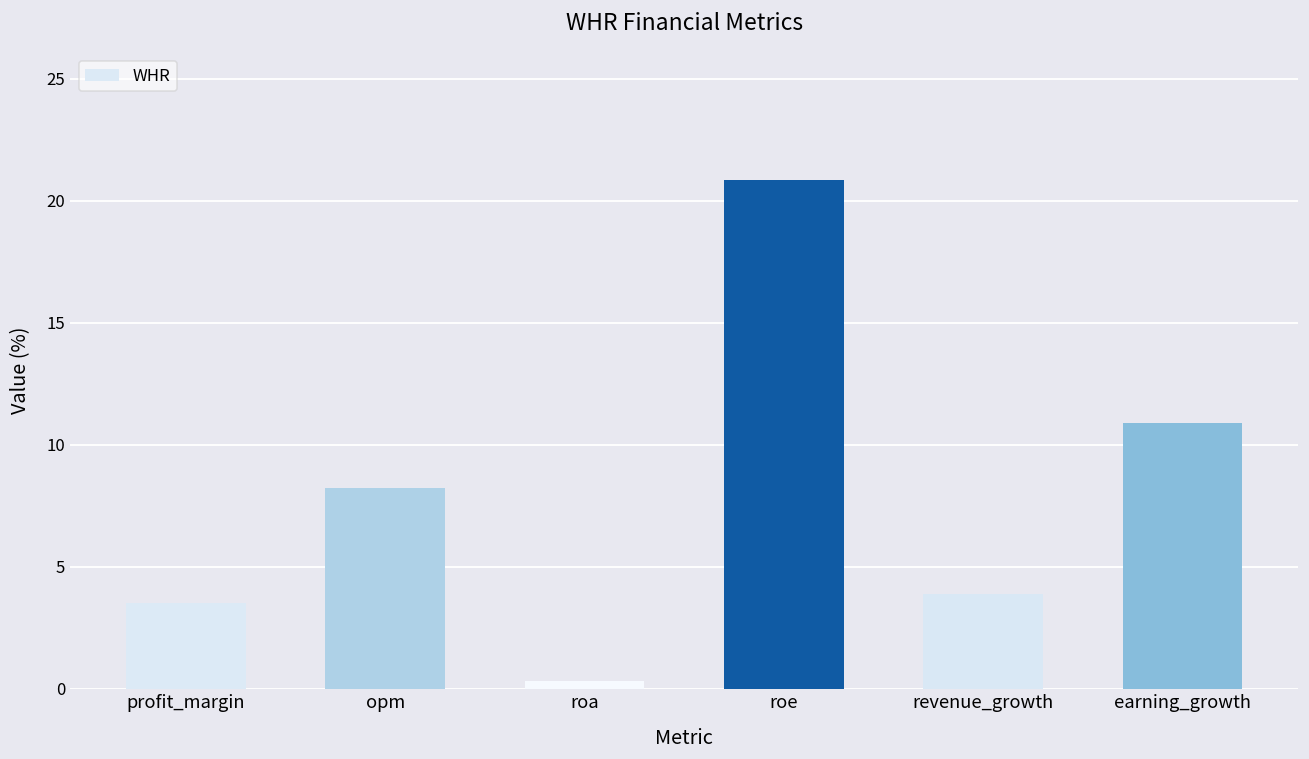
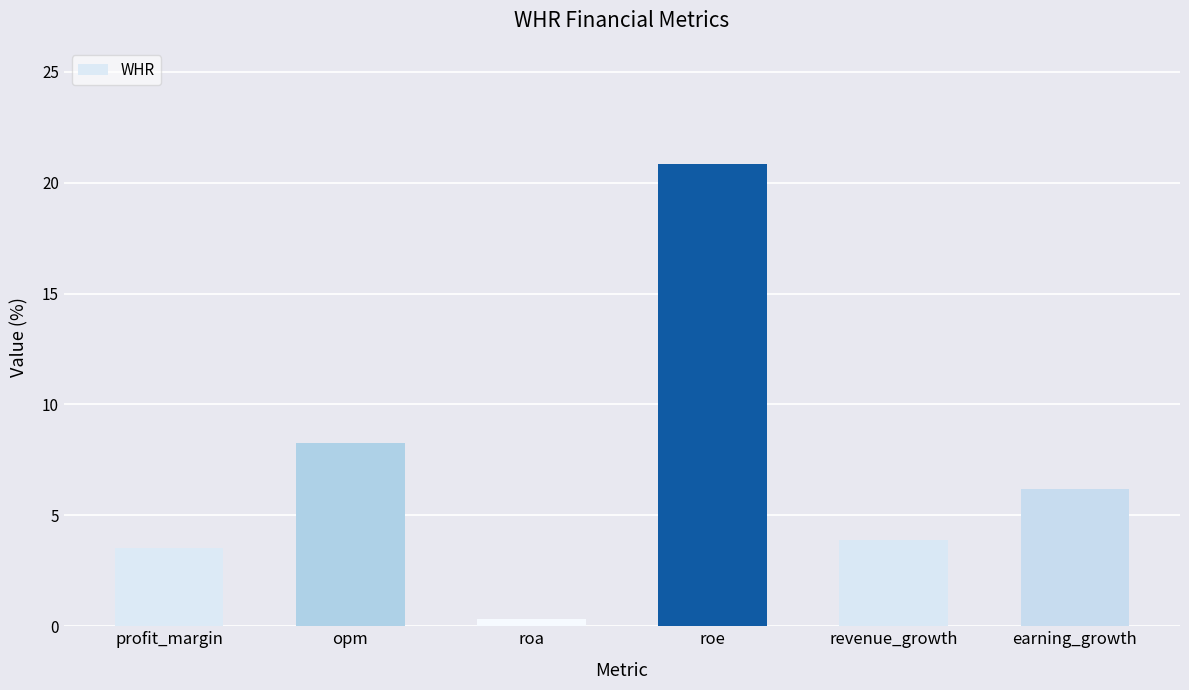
earning_growth: 10.9 -> 6.2
